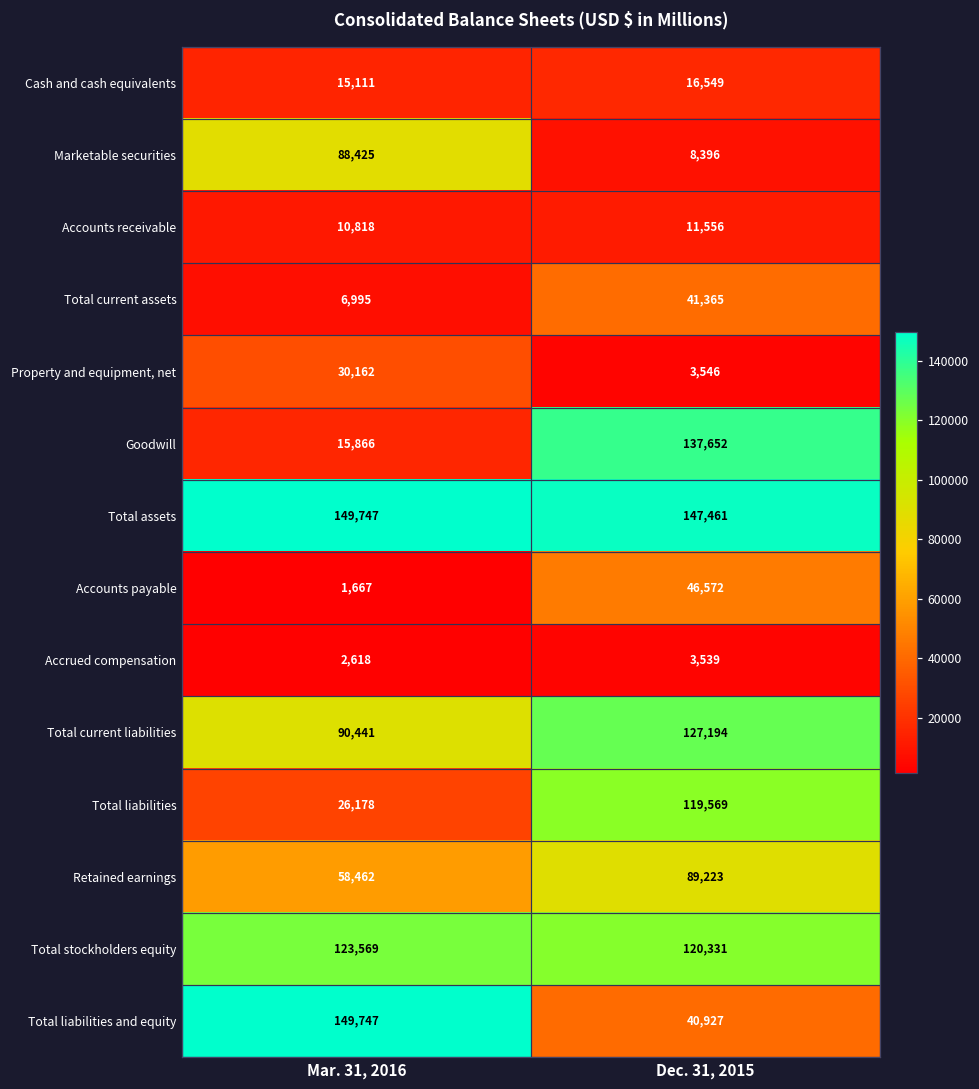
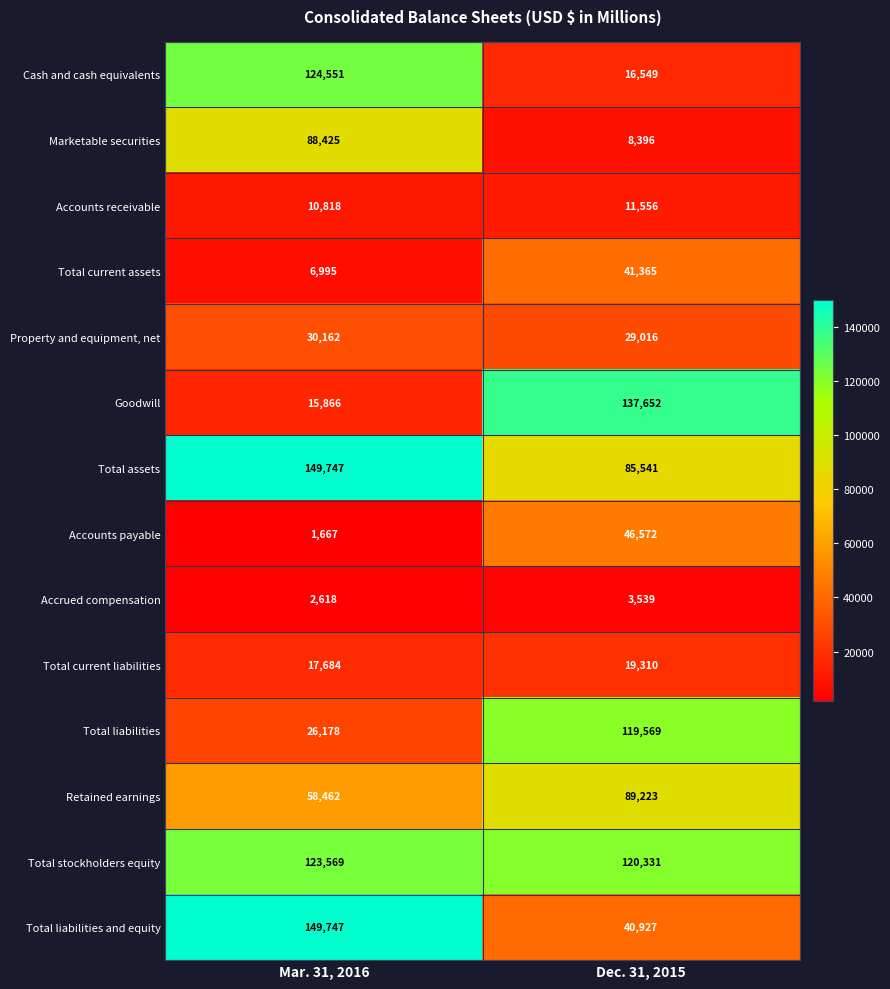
Cash and cash equivalents, Mar. 31, 2016: 15,111 -> 124,551
Property and equipment, net, Dec. 31, 2015: 3,546 -> 29,016
Total assets, Dec. 31, 2015: 147,461 -> 85,541
Total current liabilities, Mar. 31, 2016: 90,441 -> 17,684
Total current liabilities, Dec. 31, 2015: 127,194 -> 19,310
